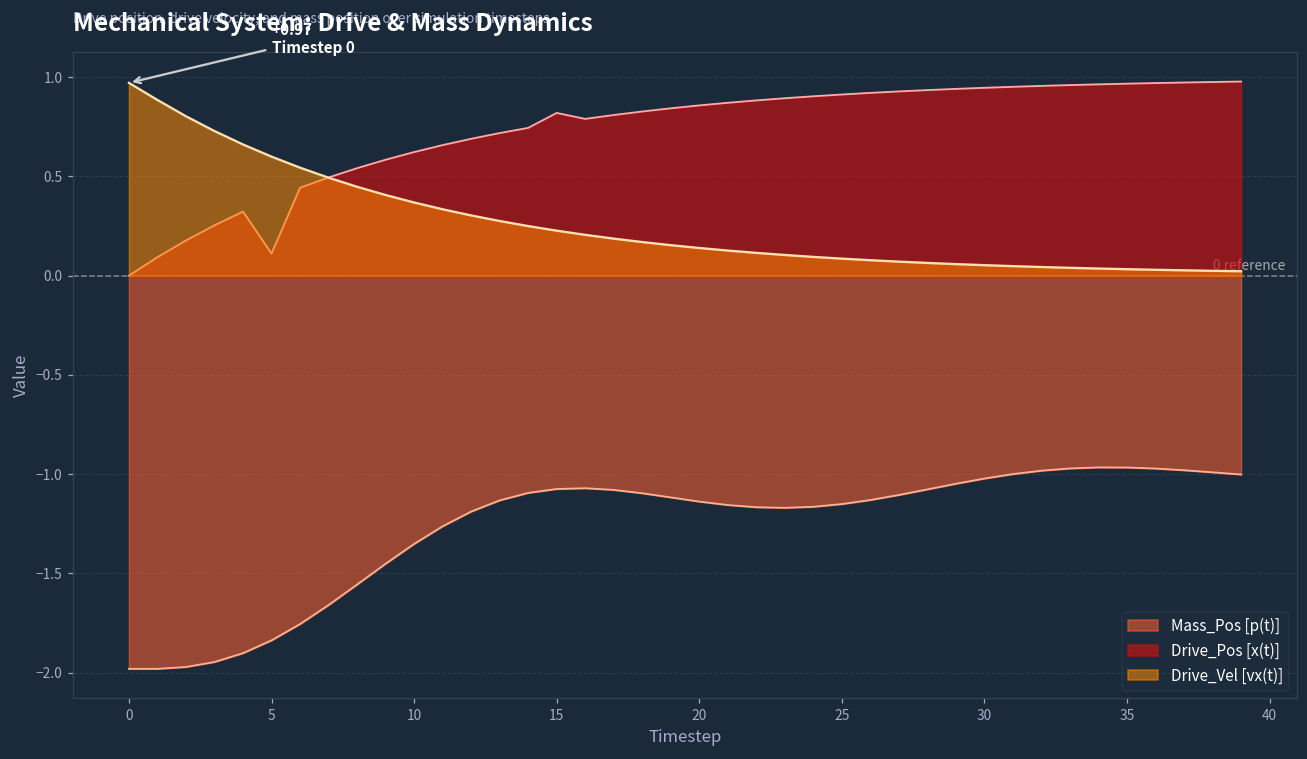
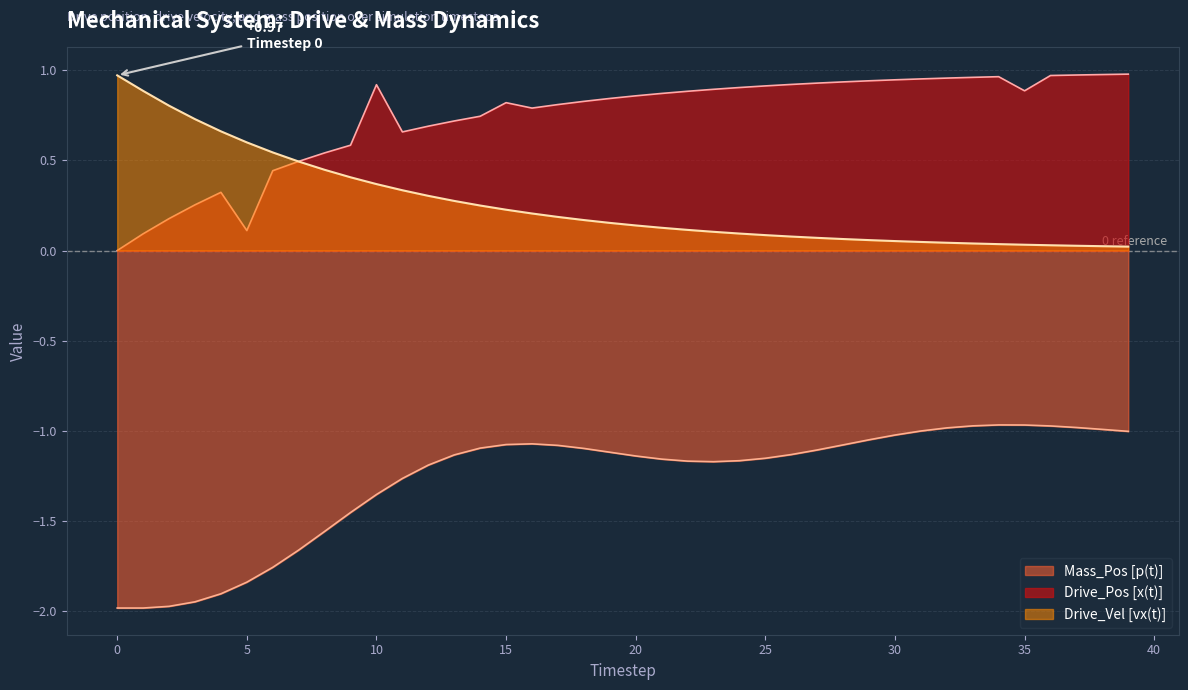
Drive_Pos [x(t)], 10: 0.62 -> 0.92
Drive_Pos [x(t)], 35: 0.97 -> 0.89
